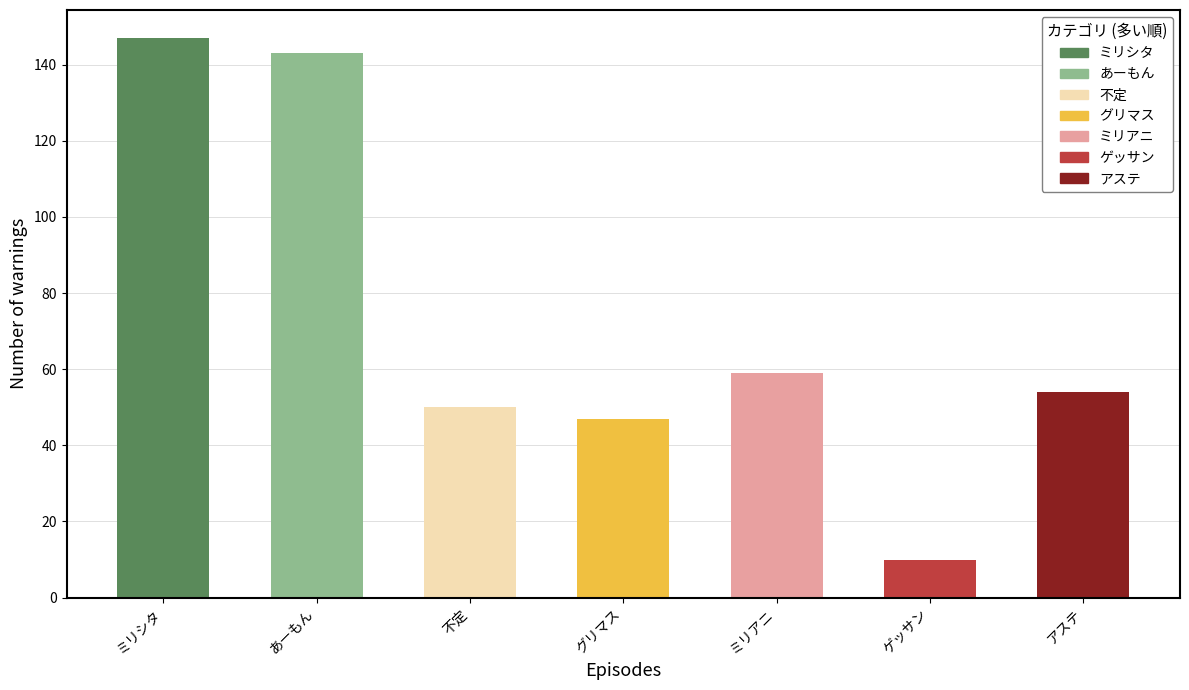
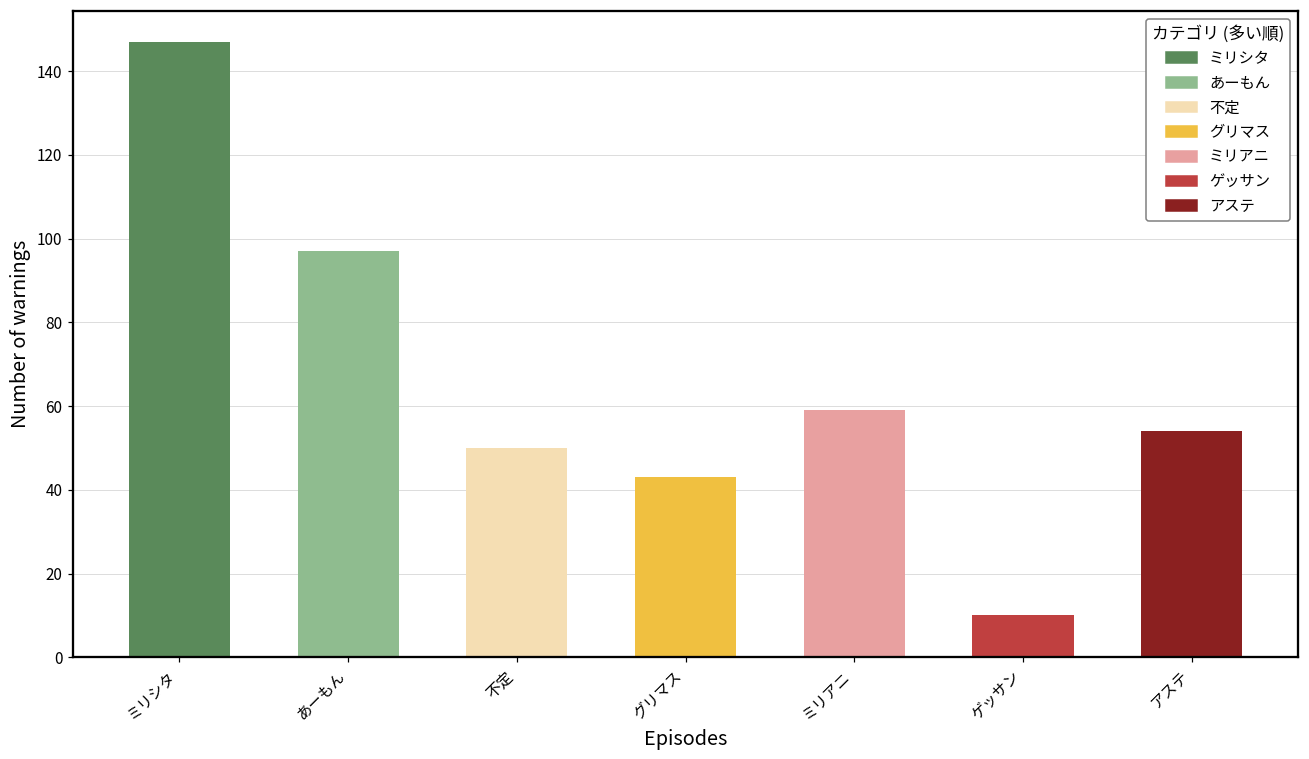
あーもん: 143 -> 97
グリマス: 47 -> 43
